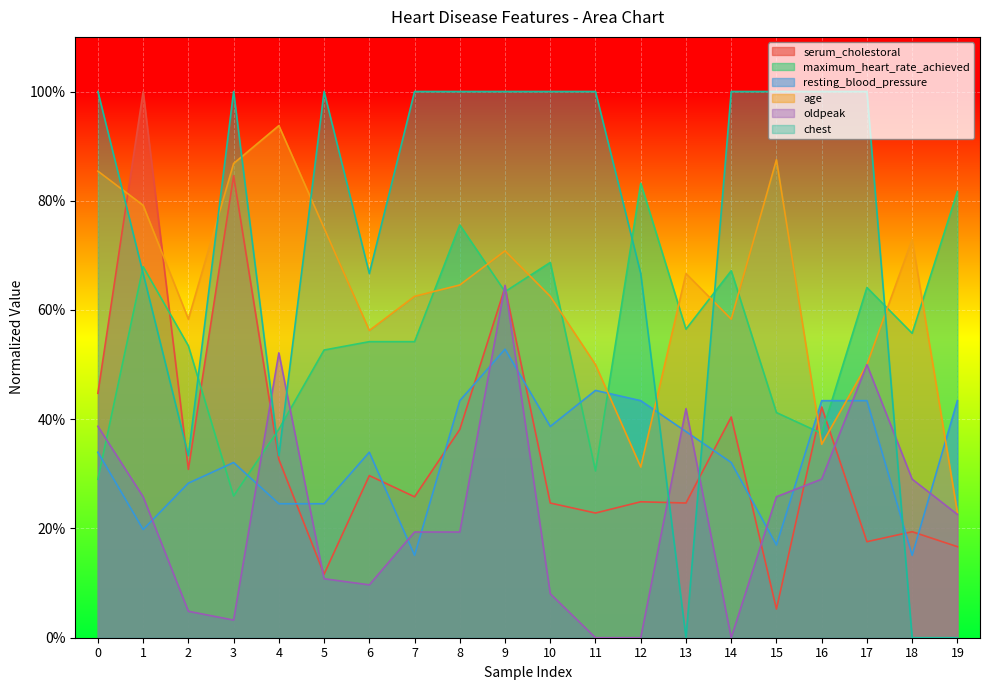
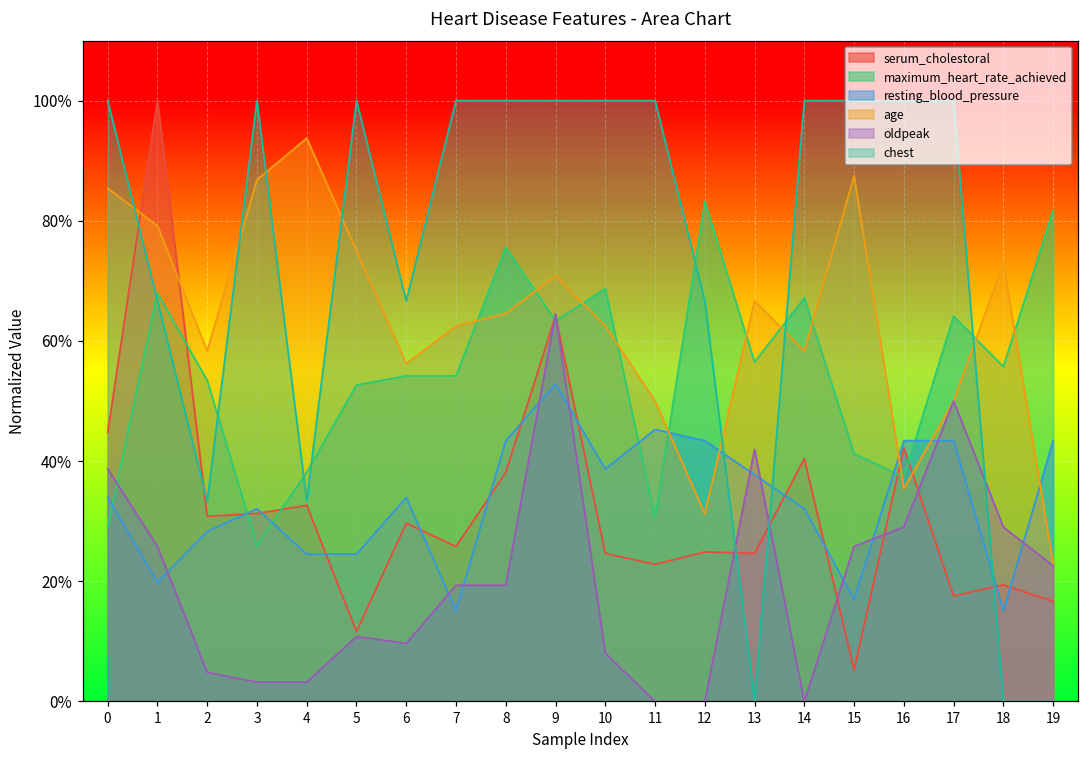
serum_cholestoral, 3: 85% -> 31%
oldpeak, 4: 52% -> 3%
